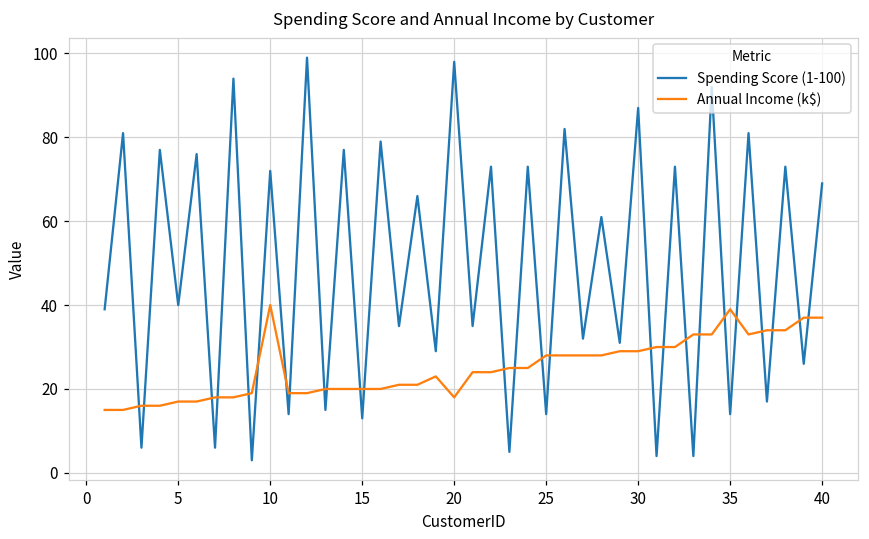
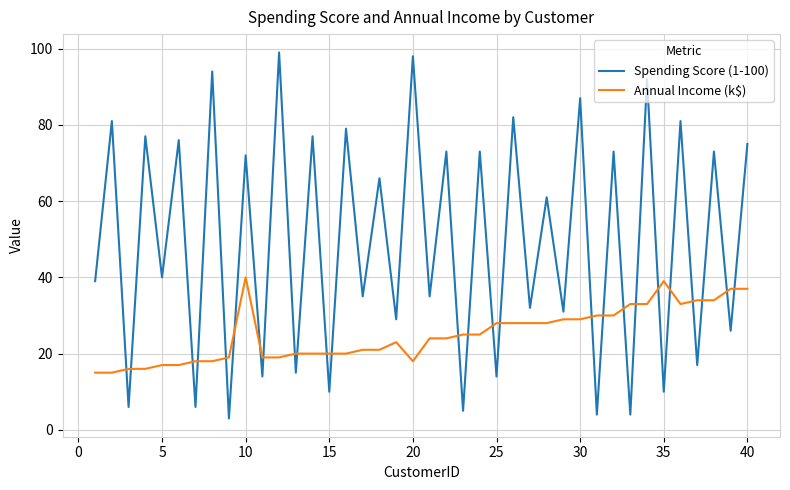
Spending Score (1-100), 15: 13 -> 10
Spending Score (1-100), 35: 14 -> 10
Spending Score (1-100), 40: 69 -> 75
